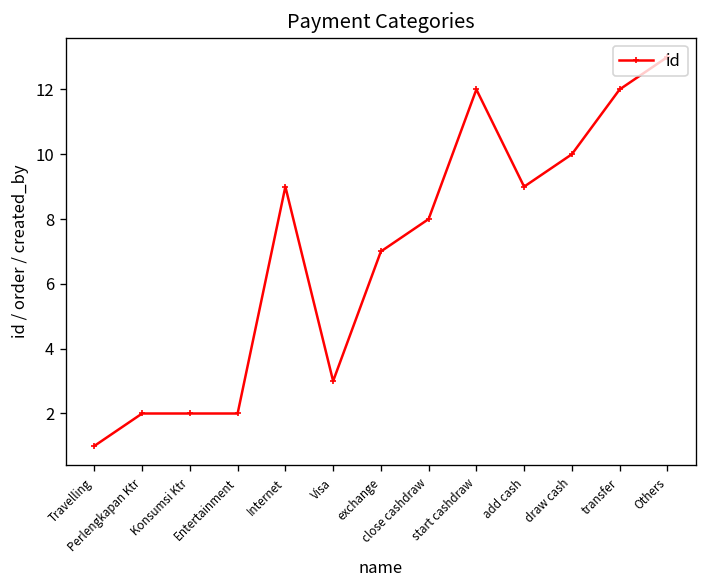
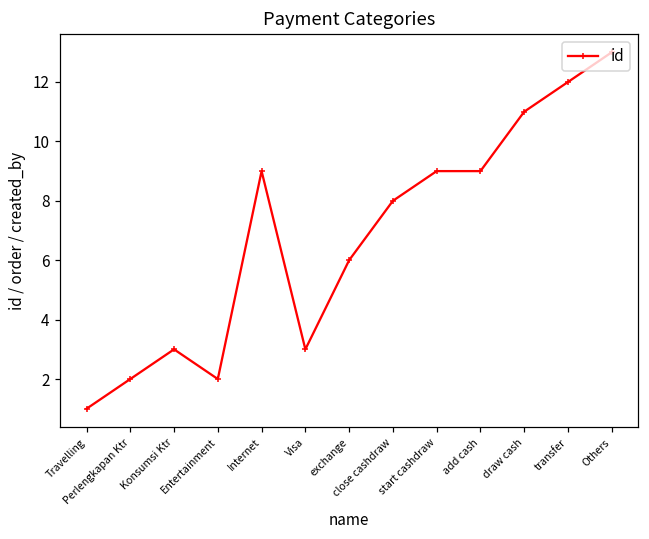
Konsumsi Ktr: 2 -> 3
exchange: 7 -> 6
start cashdraw: 12 -> 9
draw cash: 10 -> 11
